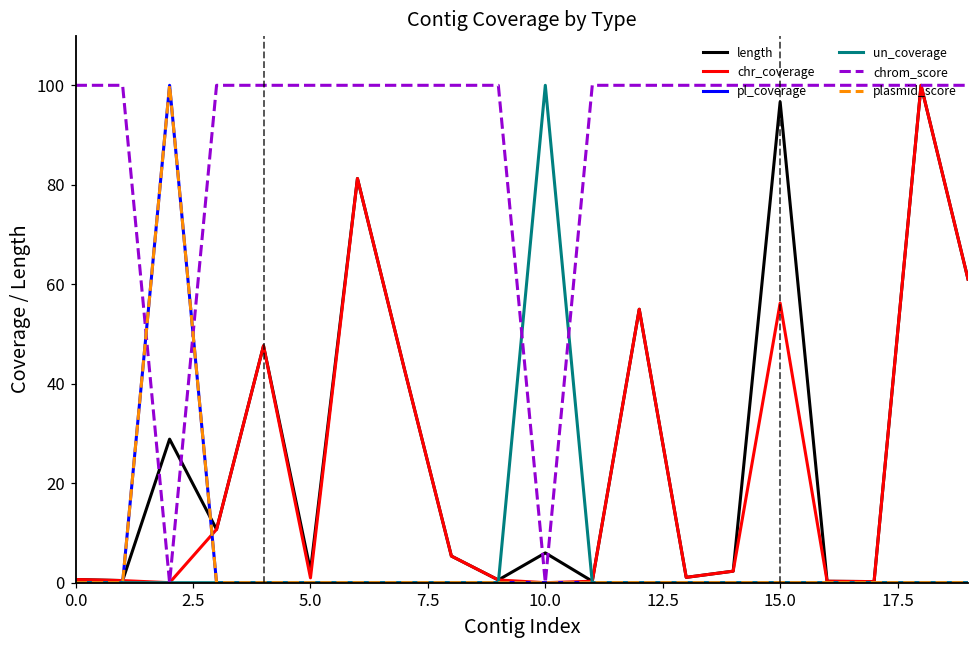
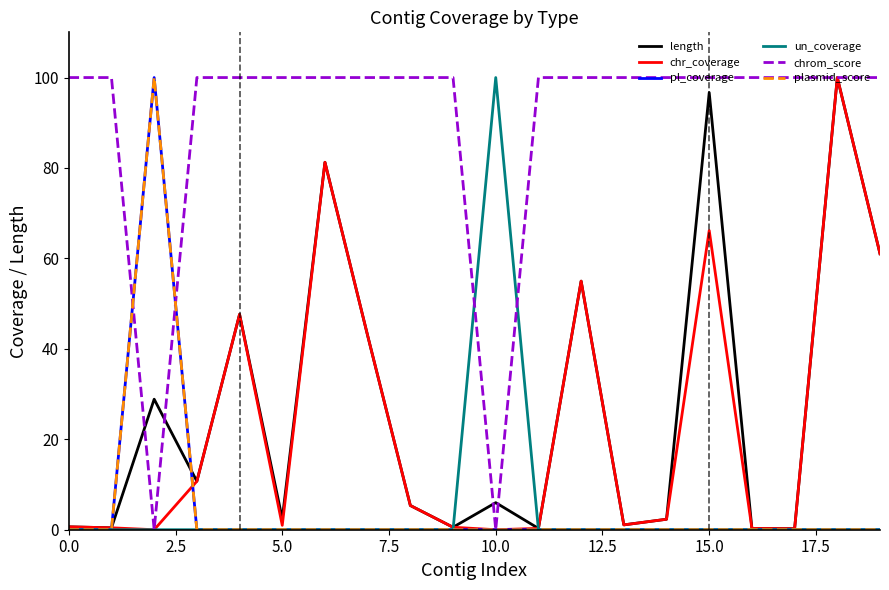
chr_coverage, 15.0: 56 -> 66
